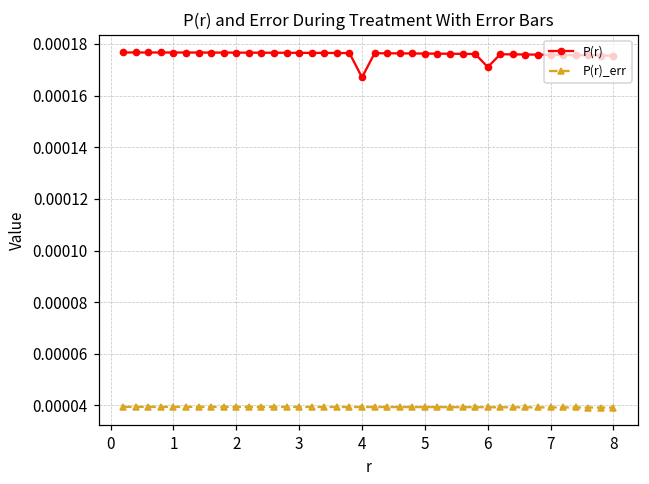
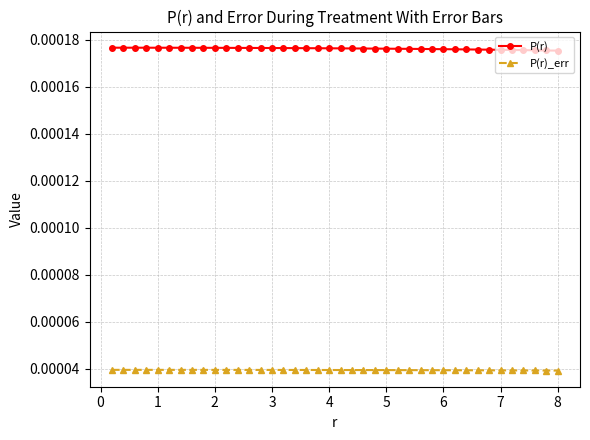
P(r), 4: 0.000167 -> 0.000176
P(r), 6: 0.000171 -> 0.000176
